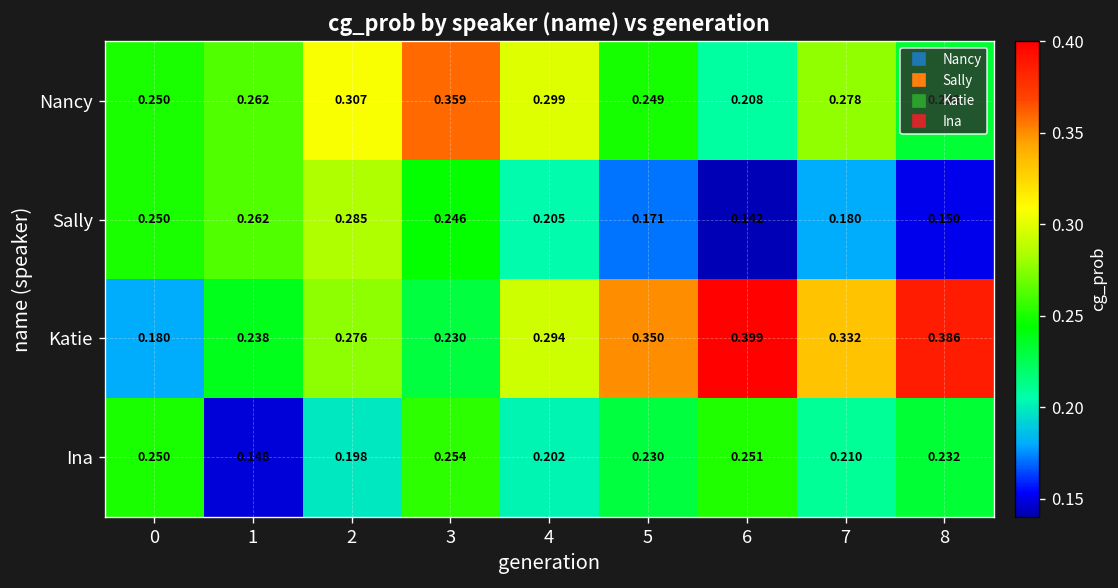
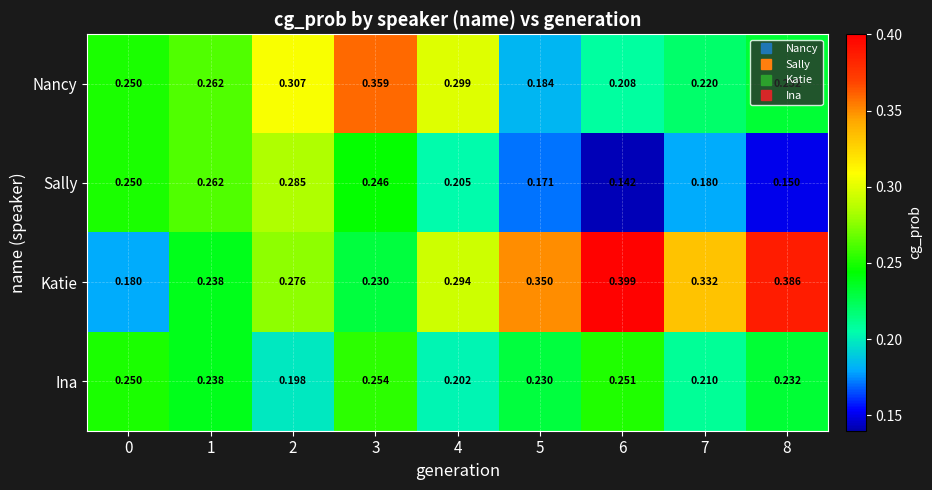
Nancy, 5: 0.249 -> 0.184
Nancy, 7: 0.278 -> 0.220
Ina, 1: 0.148 -> 0.238
